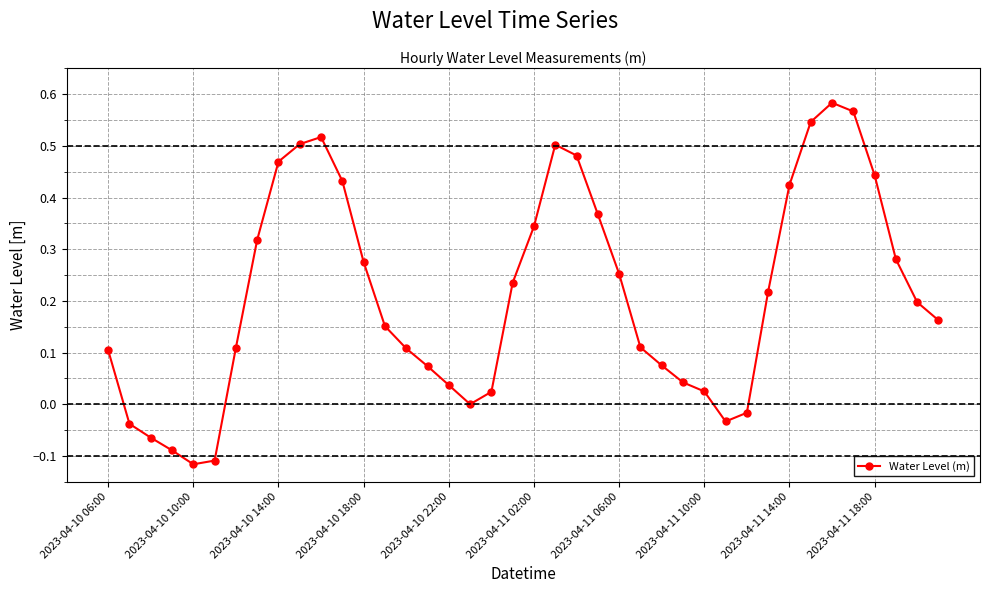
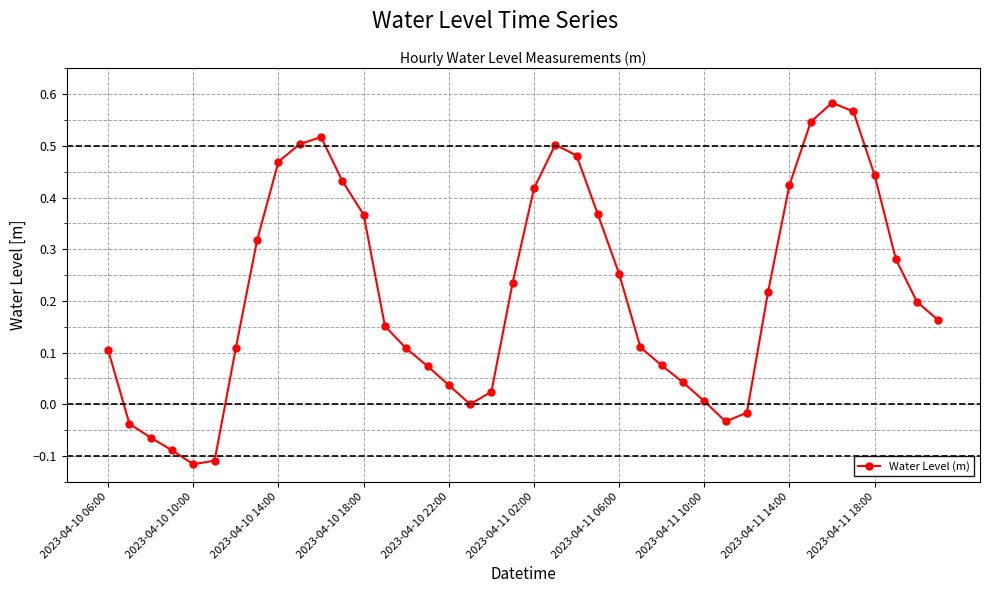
2023-04-10 18:00: 0.27 -> 0.37
2023-04-11 02:00: 0.34 -> 0.42
2023-04-11 10:00: 0.02 -> 0.01
